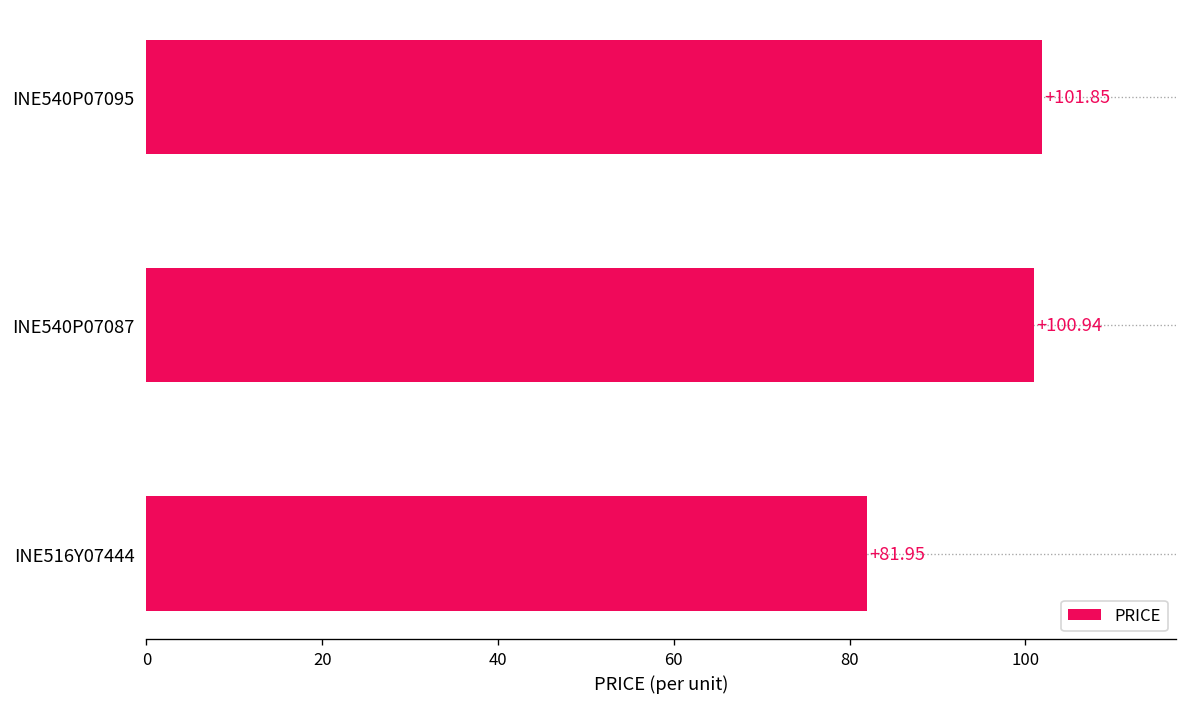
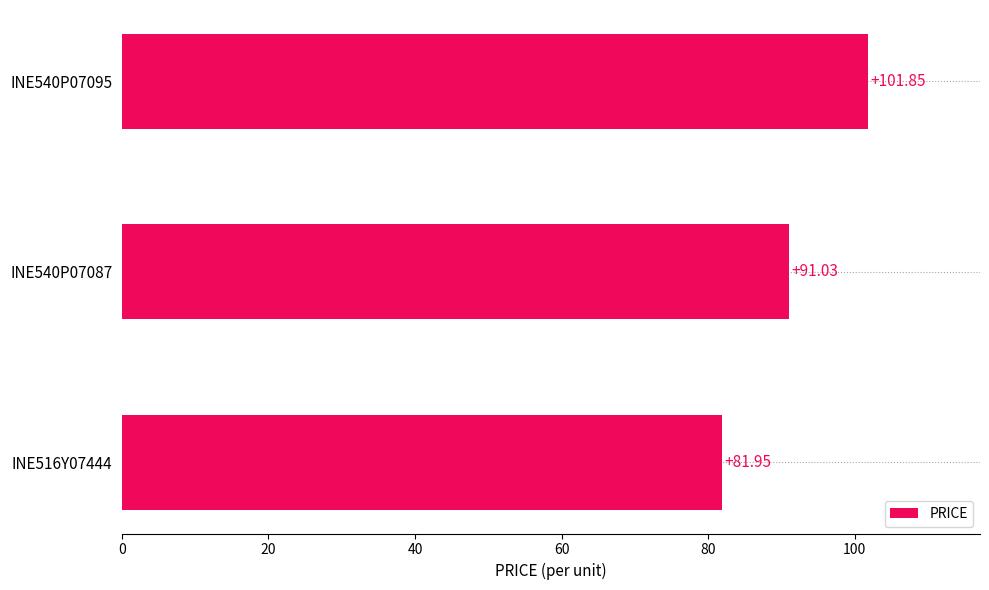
INE540P07087: +100.94 -> +91.03
